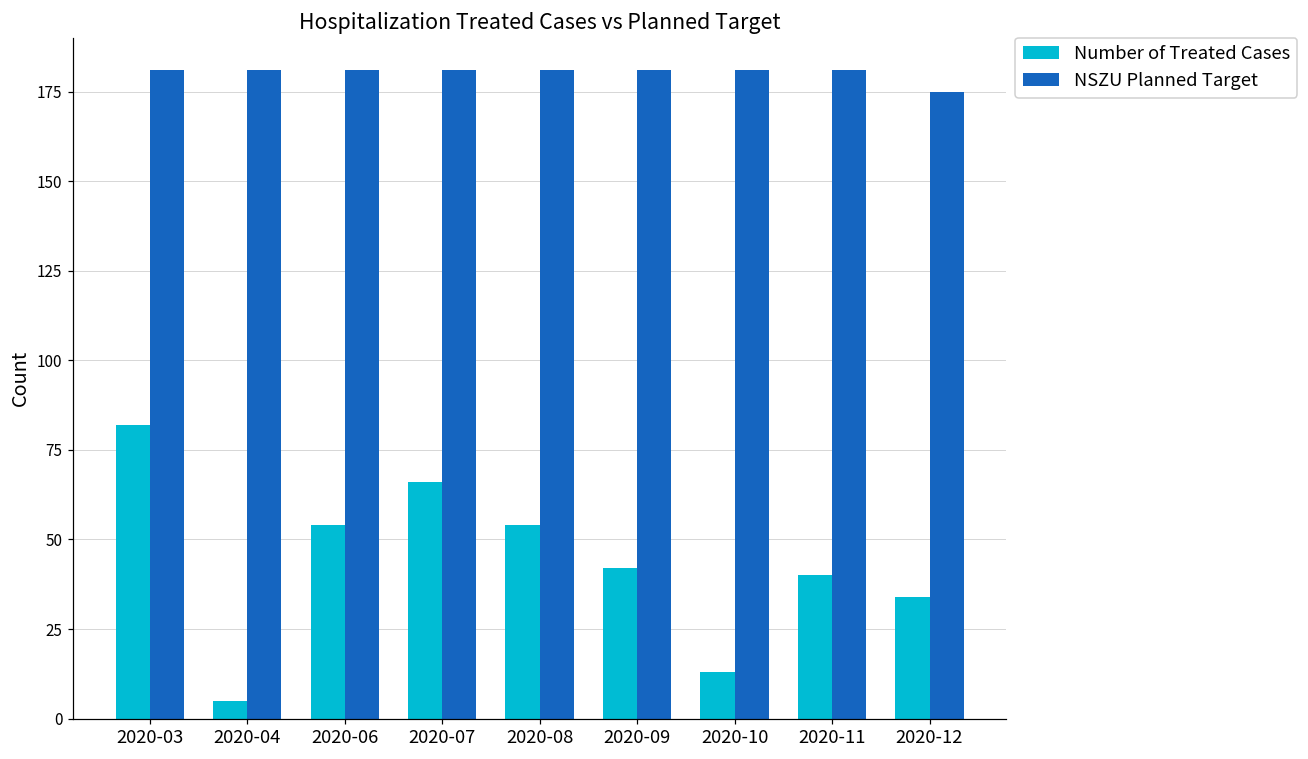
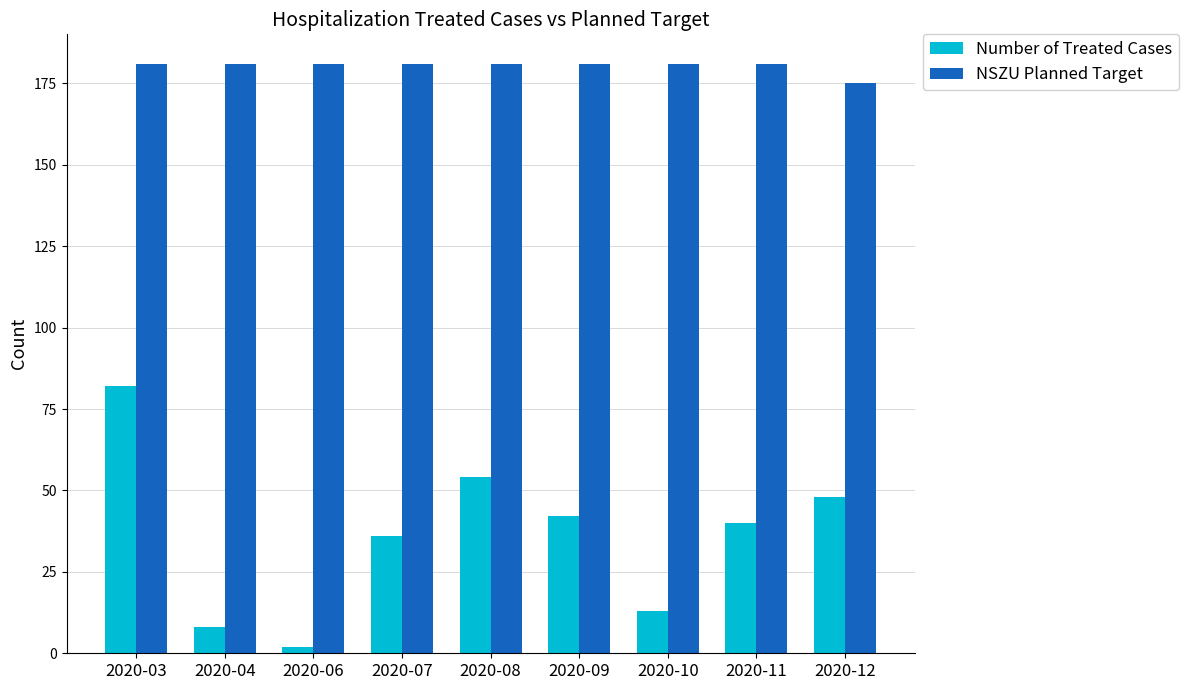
Number of Treated Cases, 2020-04: 5 -> 8
Number of Treated Cases, 2020-06: 54 -> 2
Number of Treated Cases, 2020-07: 66 -> 36
Number of Treated Cases, 2020-12: 34 -> 48
